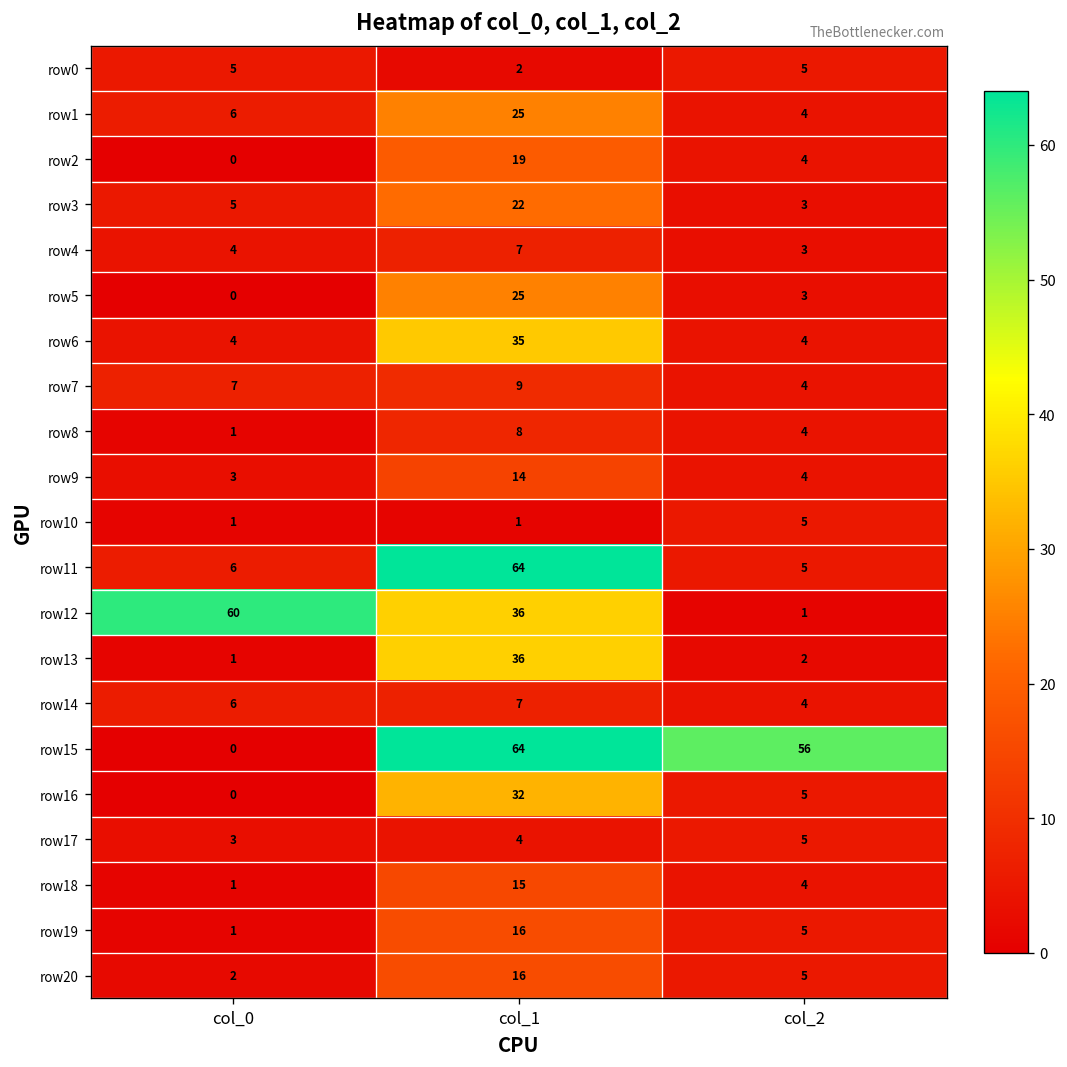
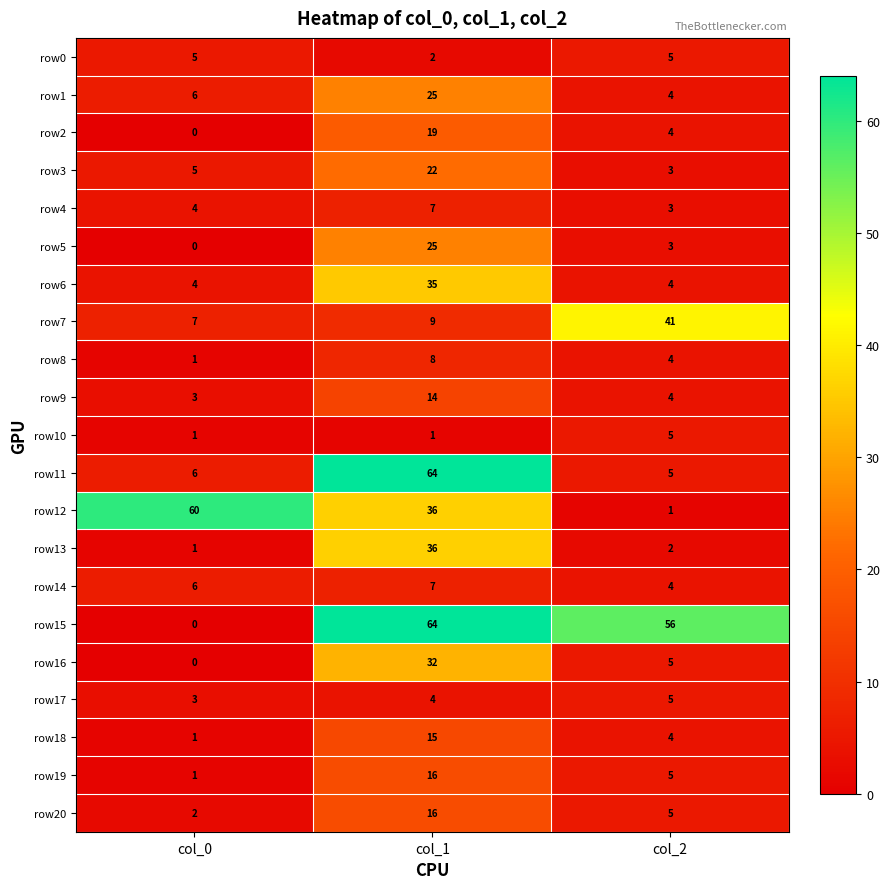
row7, col_2: 4 -> 41
